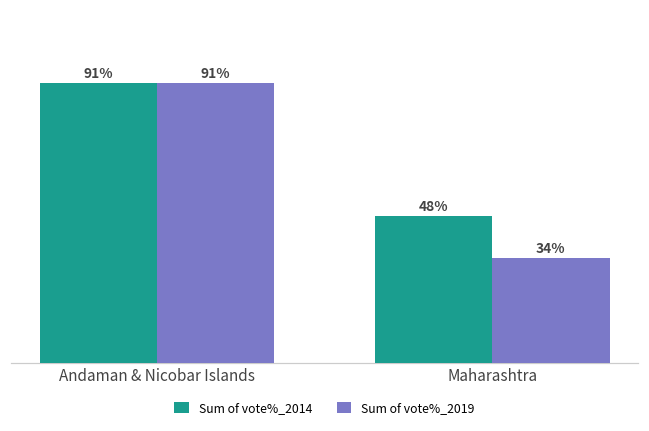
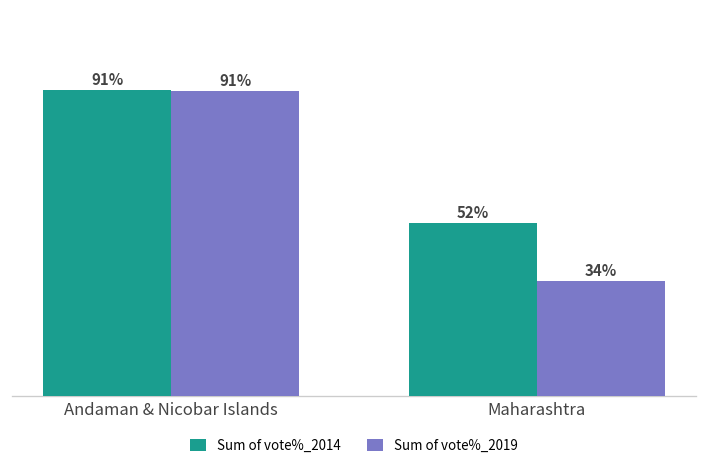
Sum of vote%_2014, Maharashtra: 48% -> 52%
